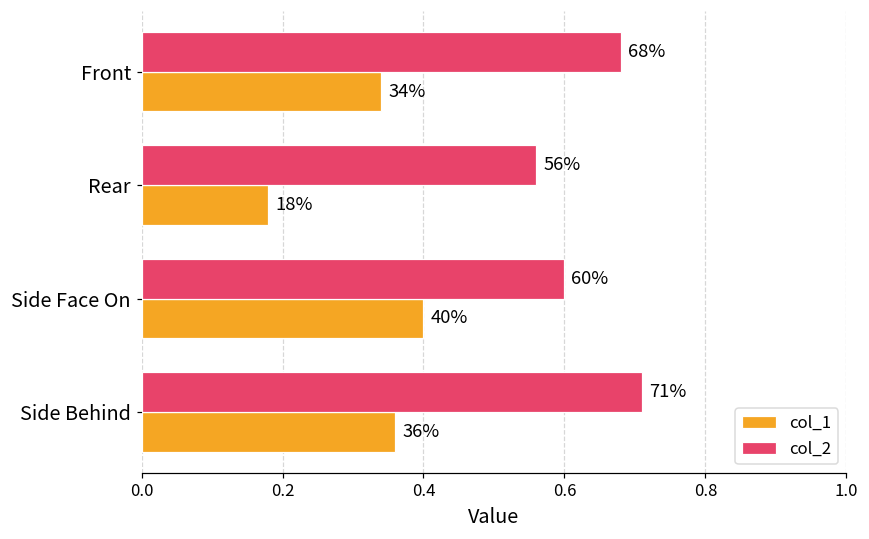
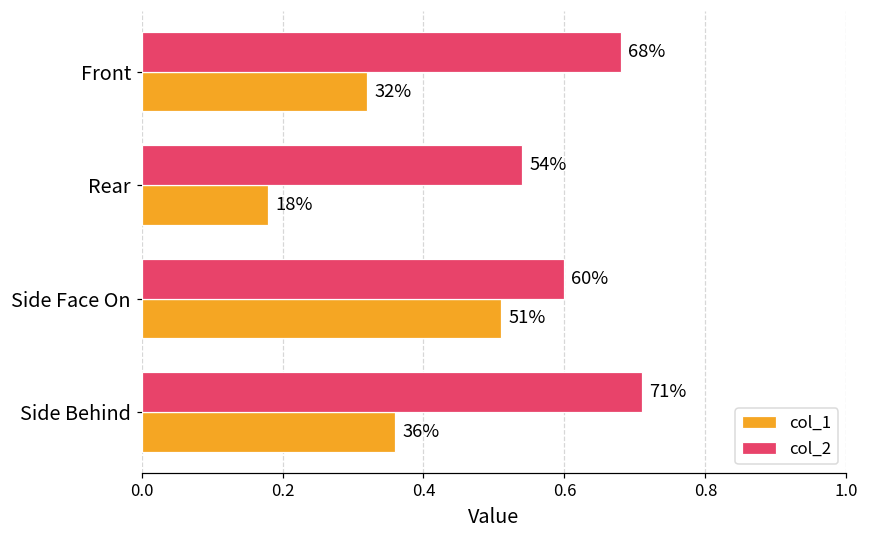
col_1, Front: 34% -> 32%
col_2, Rear: 56% -> 54%
col_1, Side Face On: 40% -> 51%
